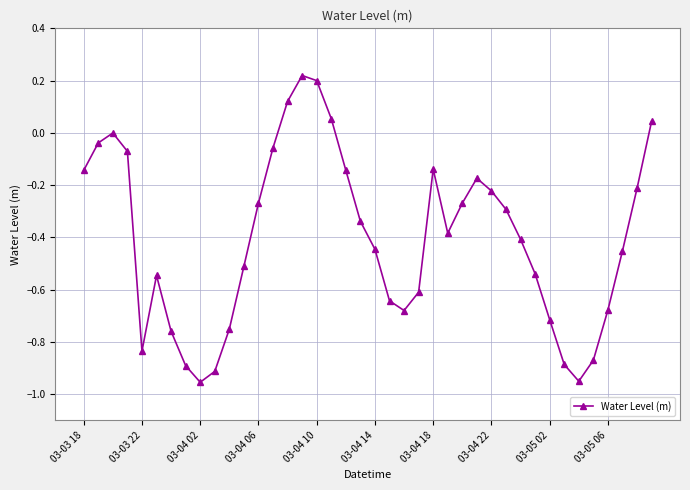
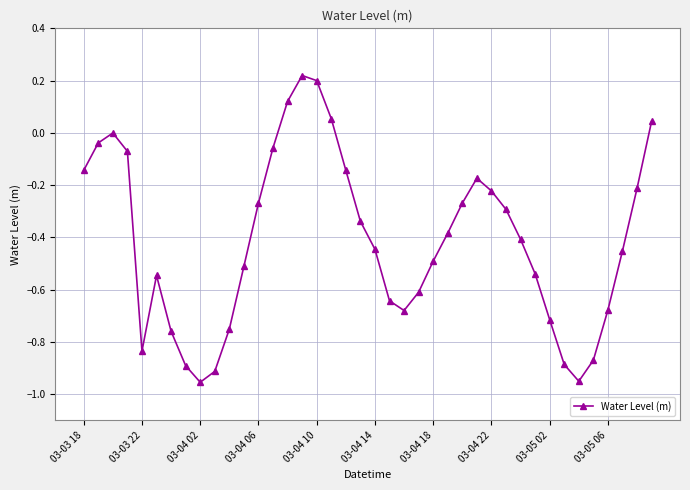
03-04 18: -0.14 -> -0.49
